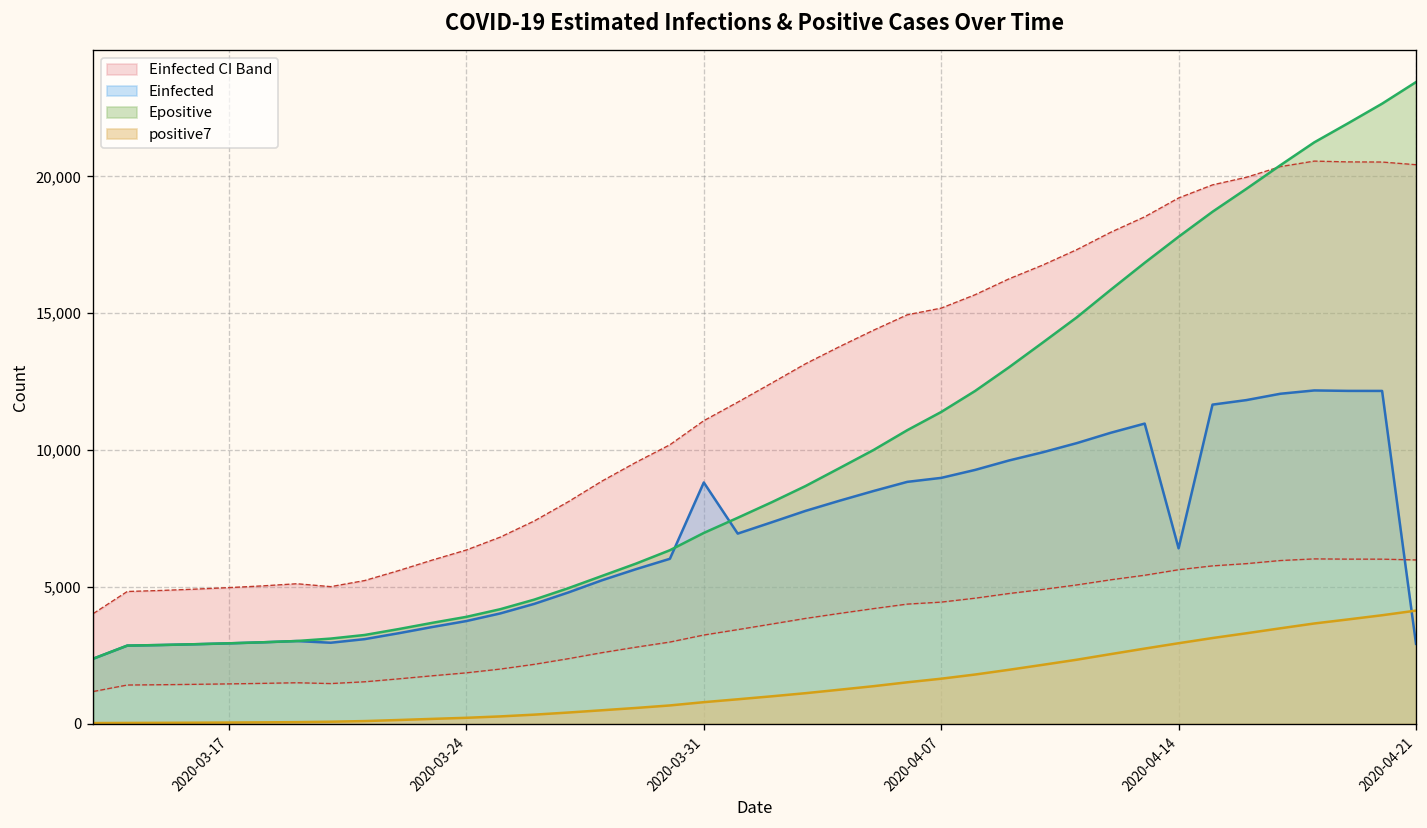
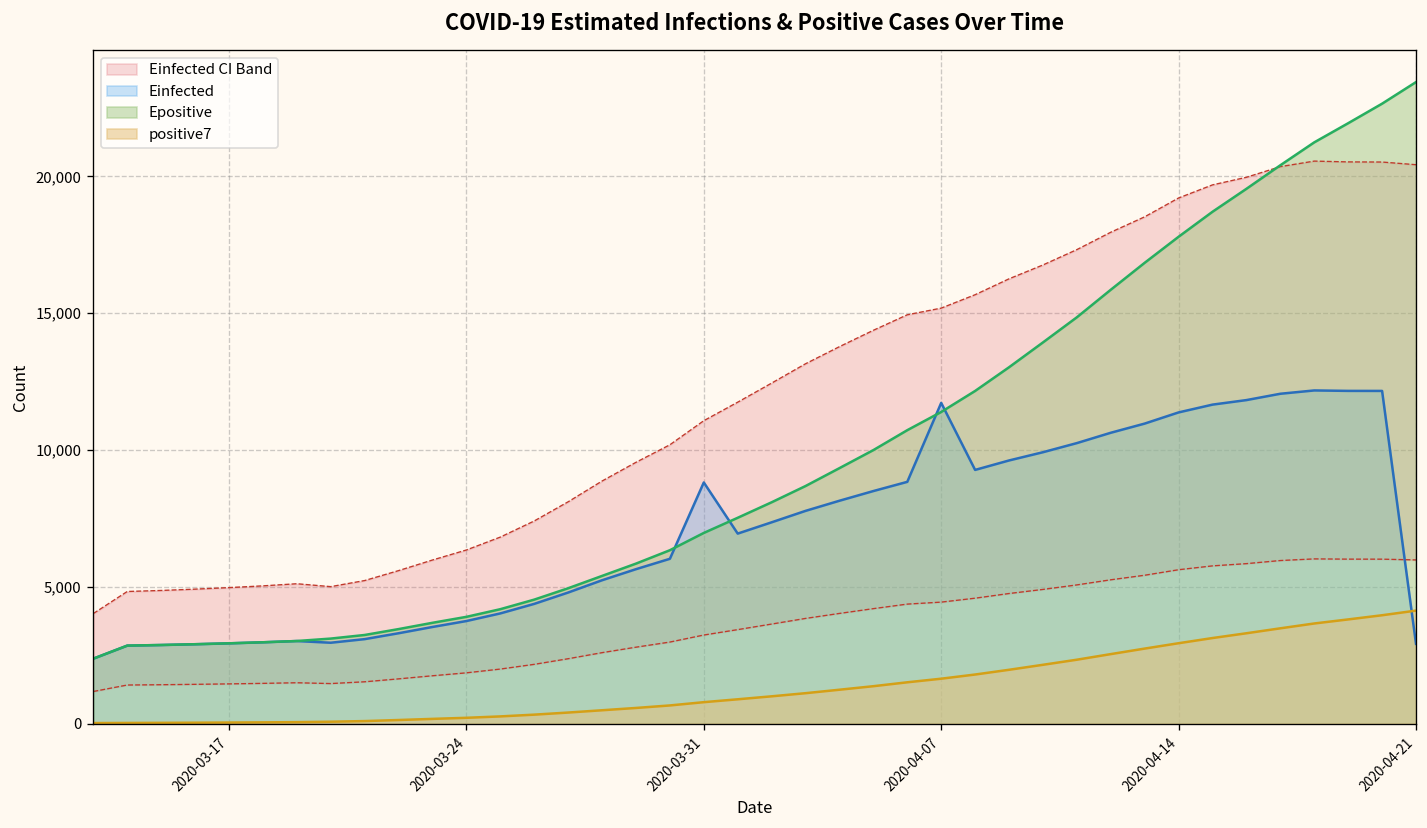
Einfected, 2020-04-07: 9,000 -> 11,700
Einfected, 2020-04-14: 6,400 -> 11,400
